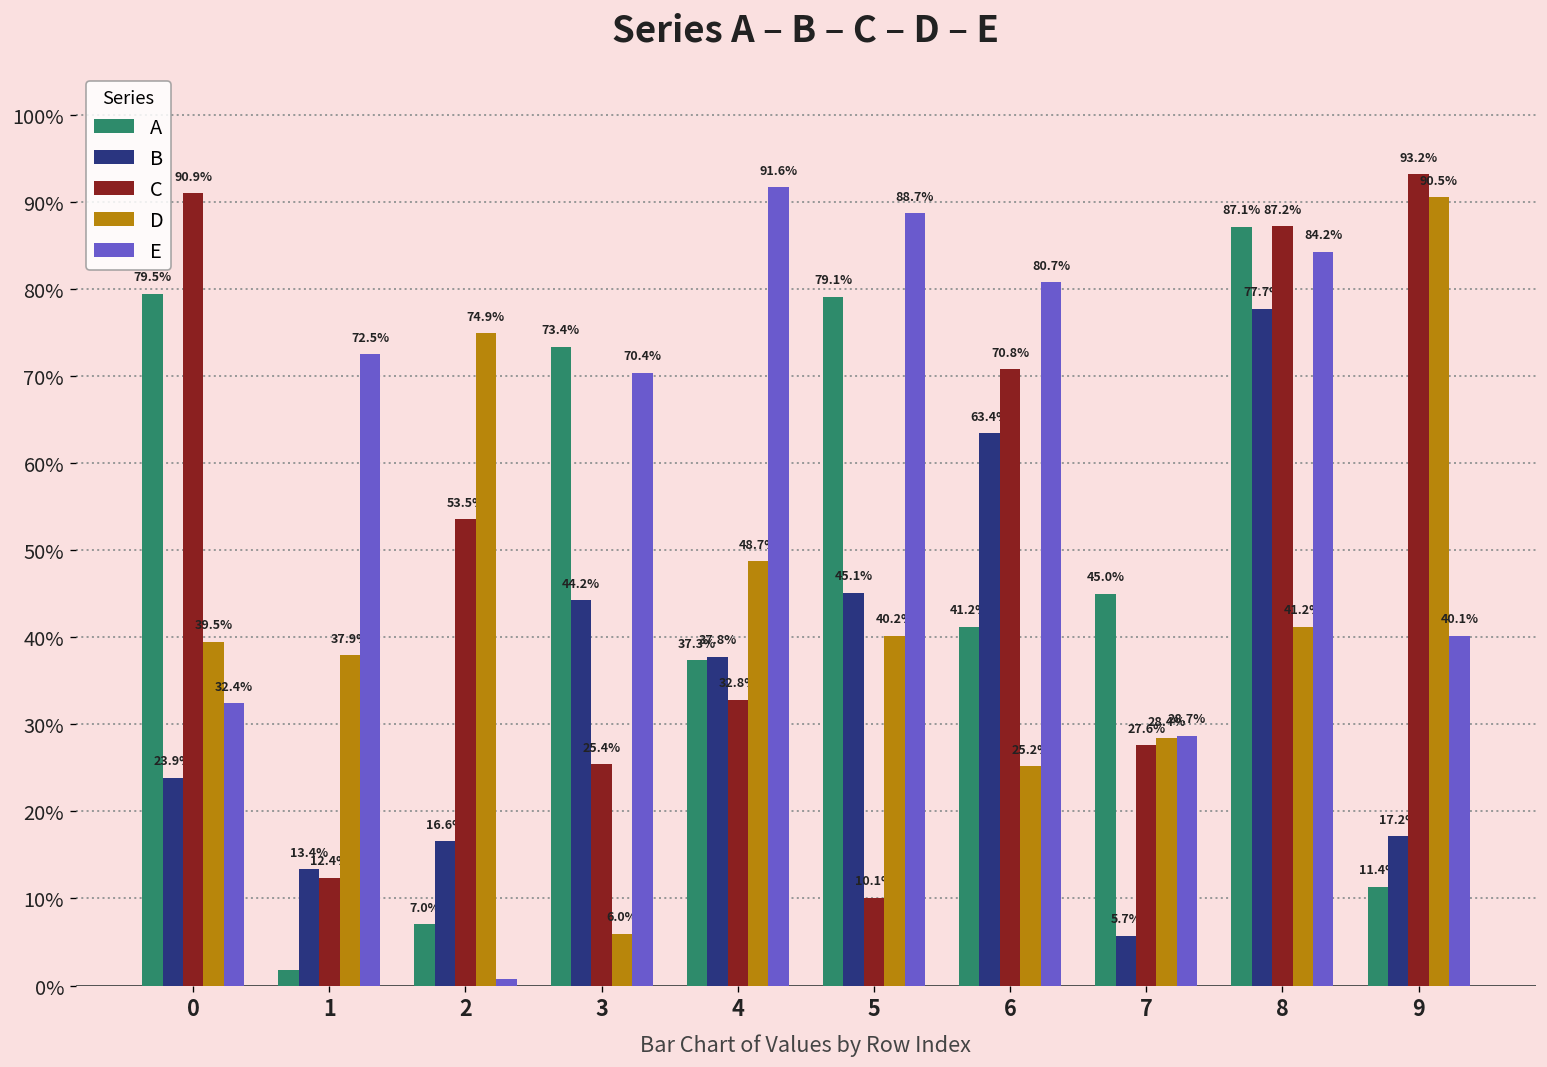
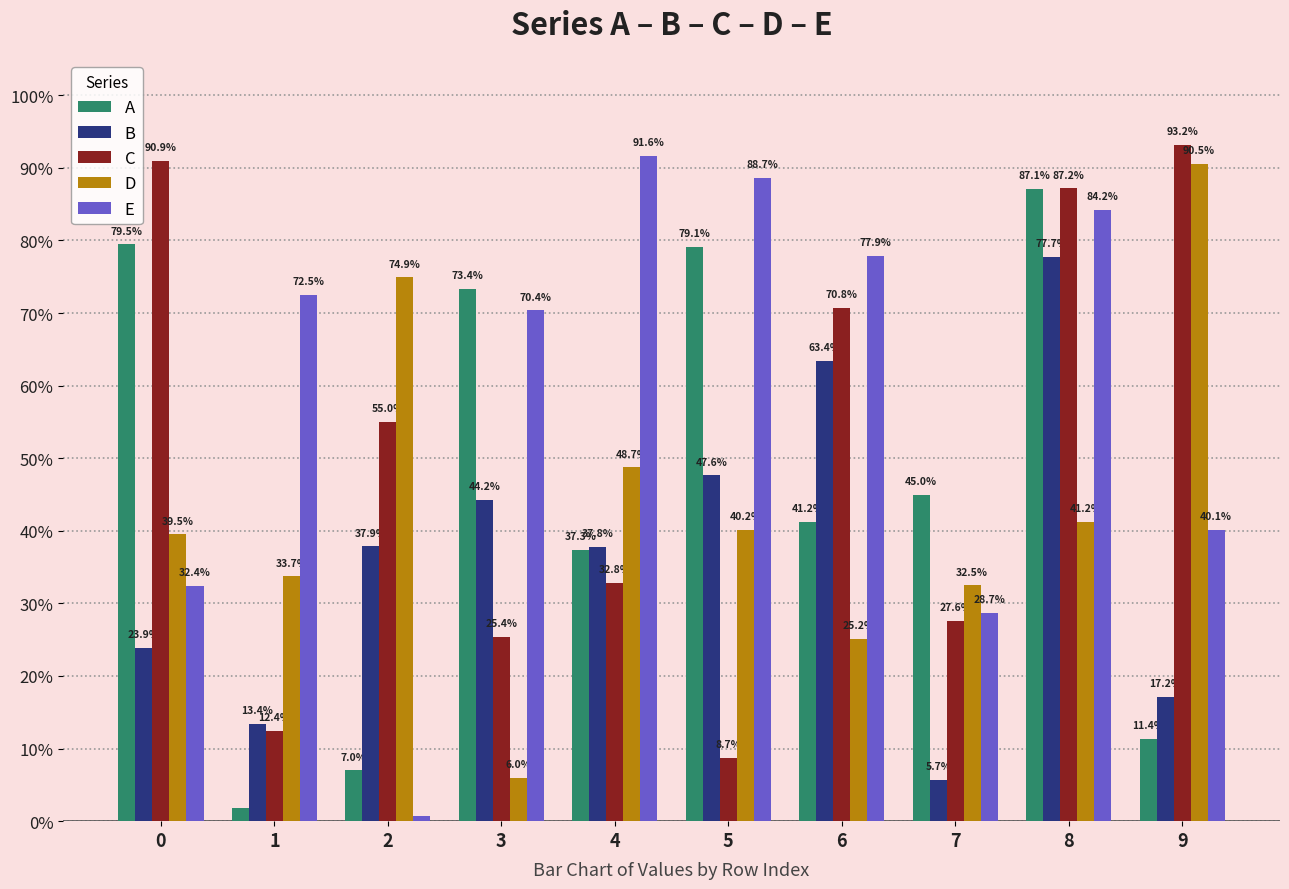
D, 1: 37.9% -> 33.7%
B, 2: 16.6% -> 37.9%
C, 2: 53.5% -> 55.0%
B, 5: 45.1% -> 47.6%
C, 5: 10.1% -> 8.7%
E, 6: 80.7% -> 77.9%
D, 7: 28.4% -> 32.5%
